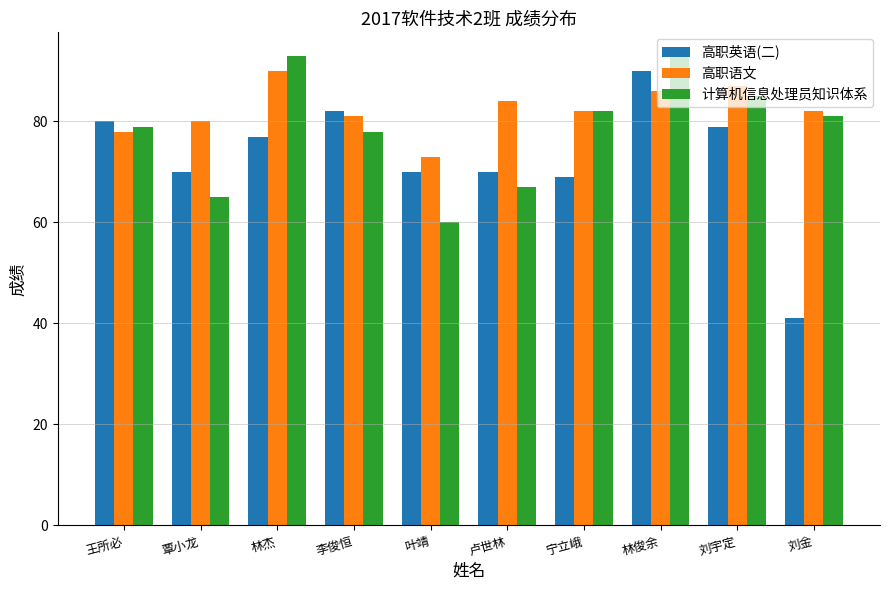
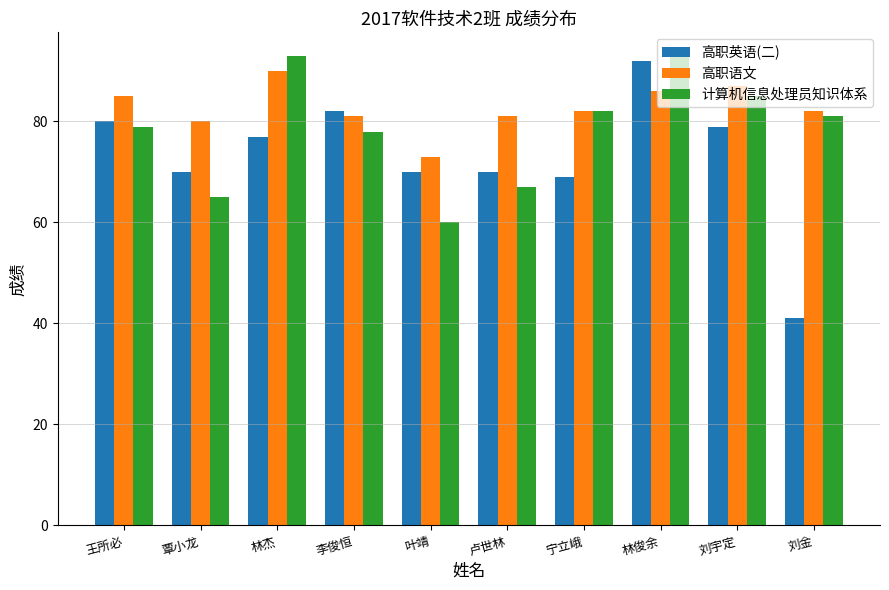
高职语文, 王所必: 78 -> 85
高职语文, 卢世林: 84 -> 81
高职英语(二), 林俊余: 90 -> 92
